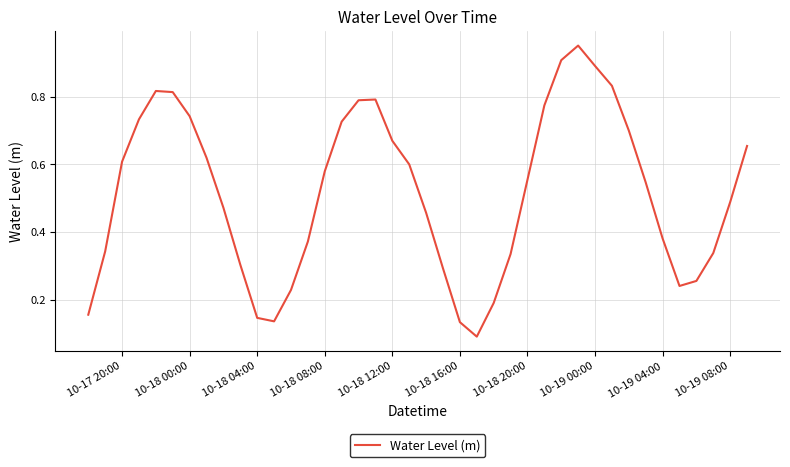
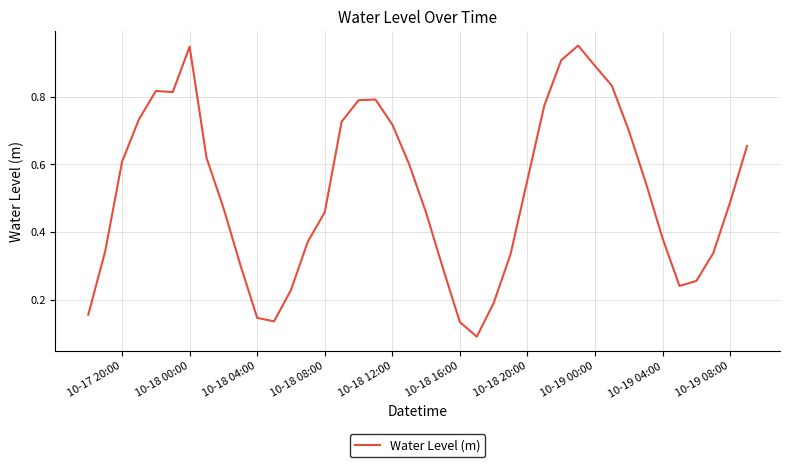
10-18 00:00: 0.74 -> 0.95
10-18 08:00: 0.58 -> 0.46
10-18 12:00: 0.67 -> 0.72
